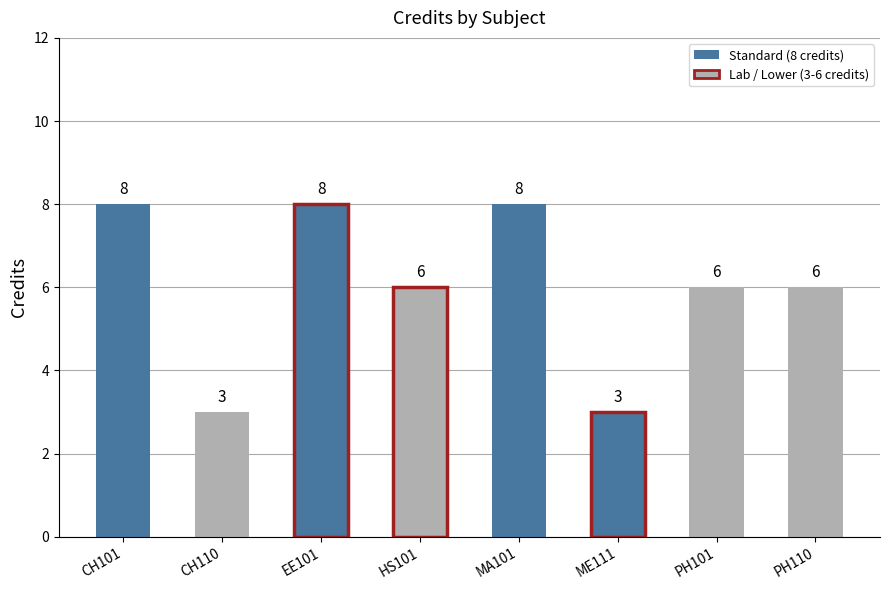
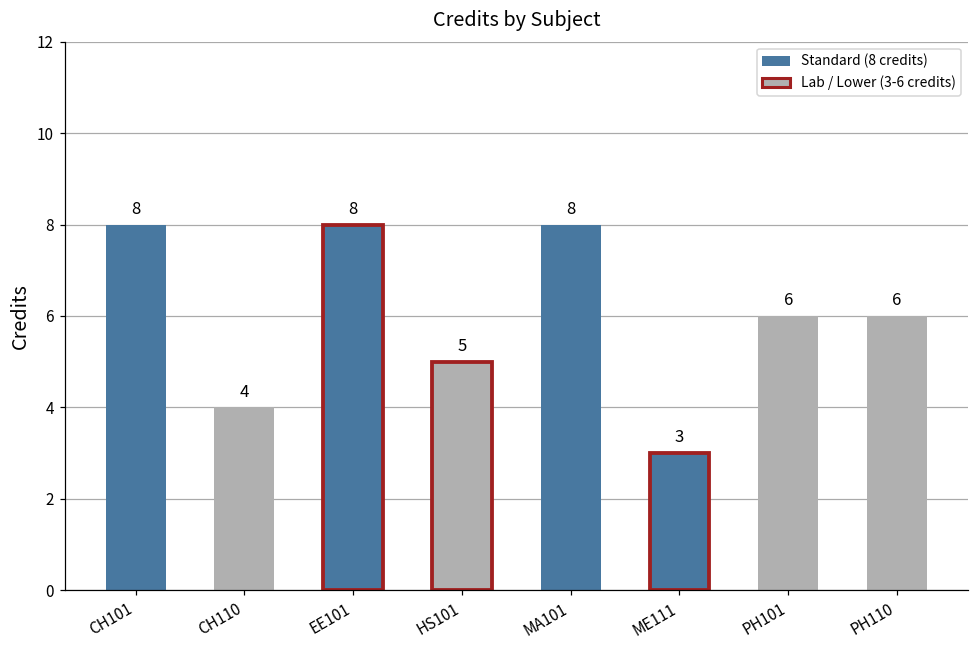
CH110: 3 -> 4
HS101: 6 -> 5
